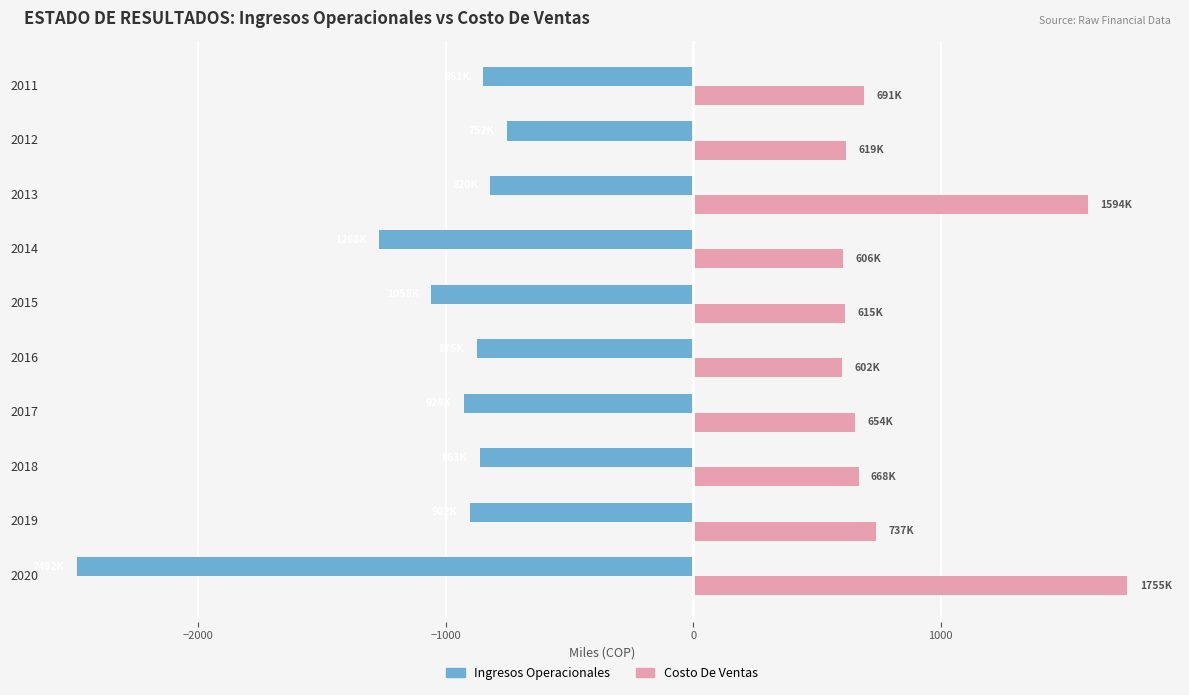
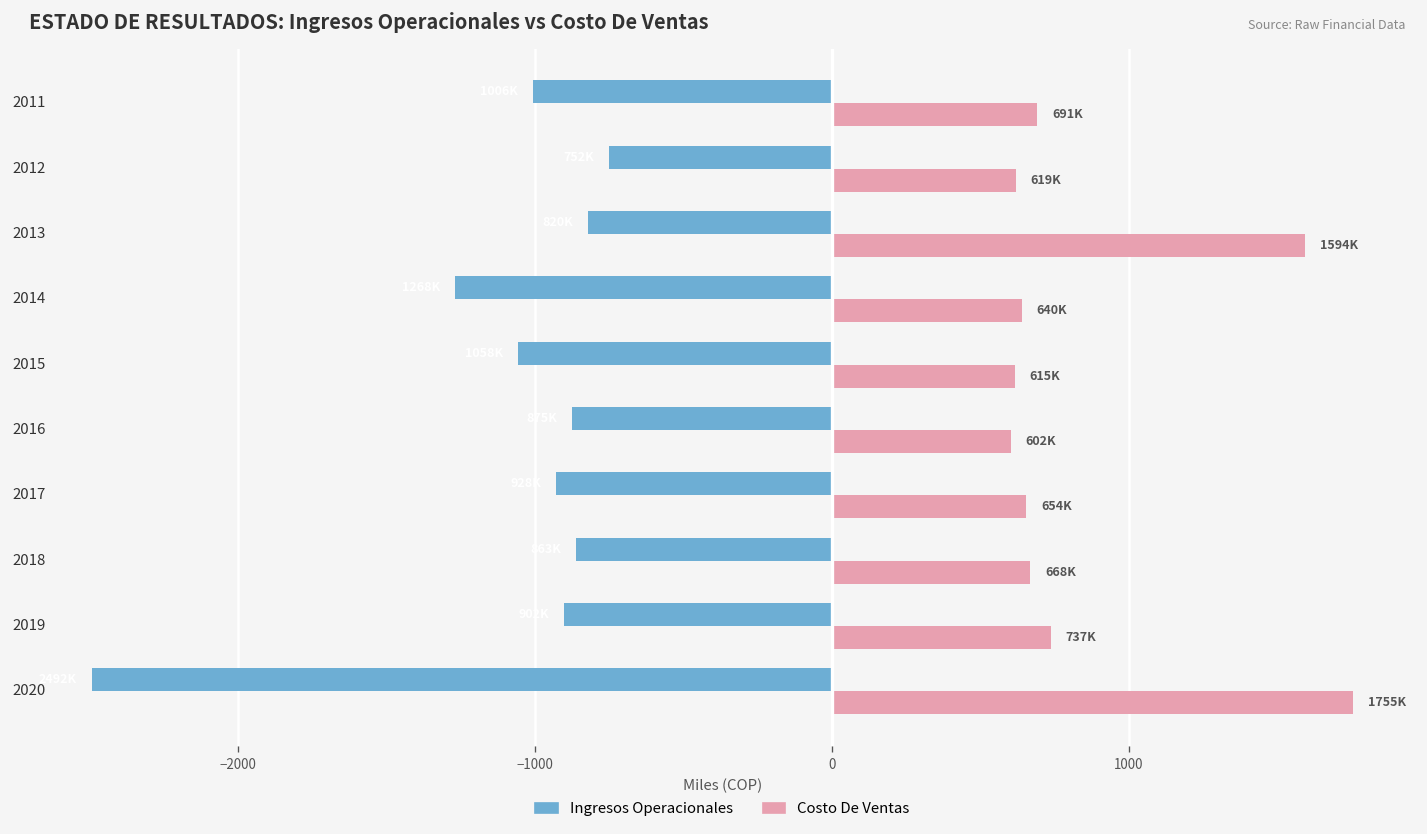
Ingresos Operacionales, 2011: -850 -> -1010
Costo De Ventas, 2014: 606K -> 640K
